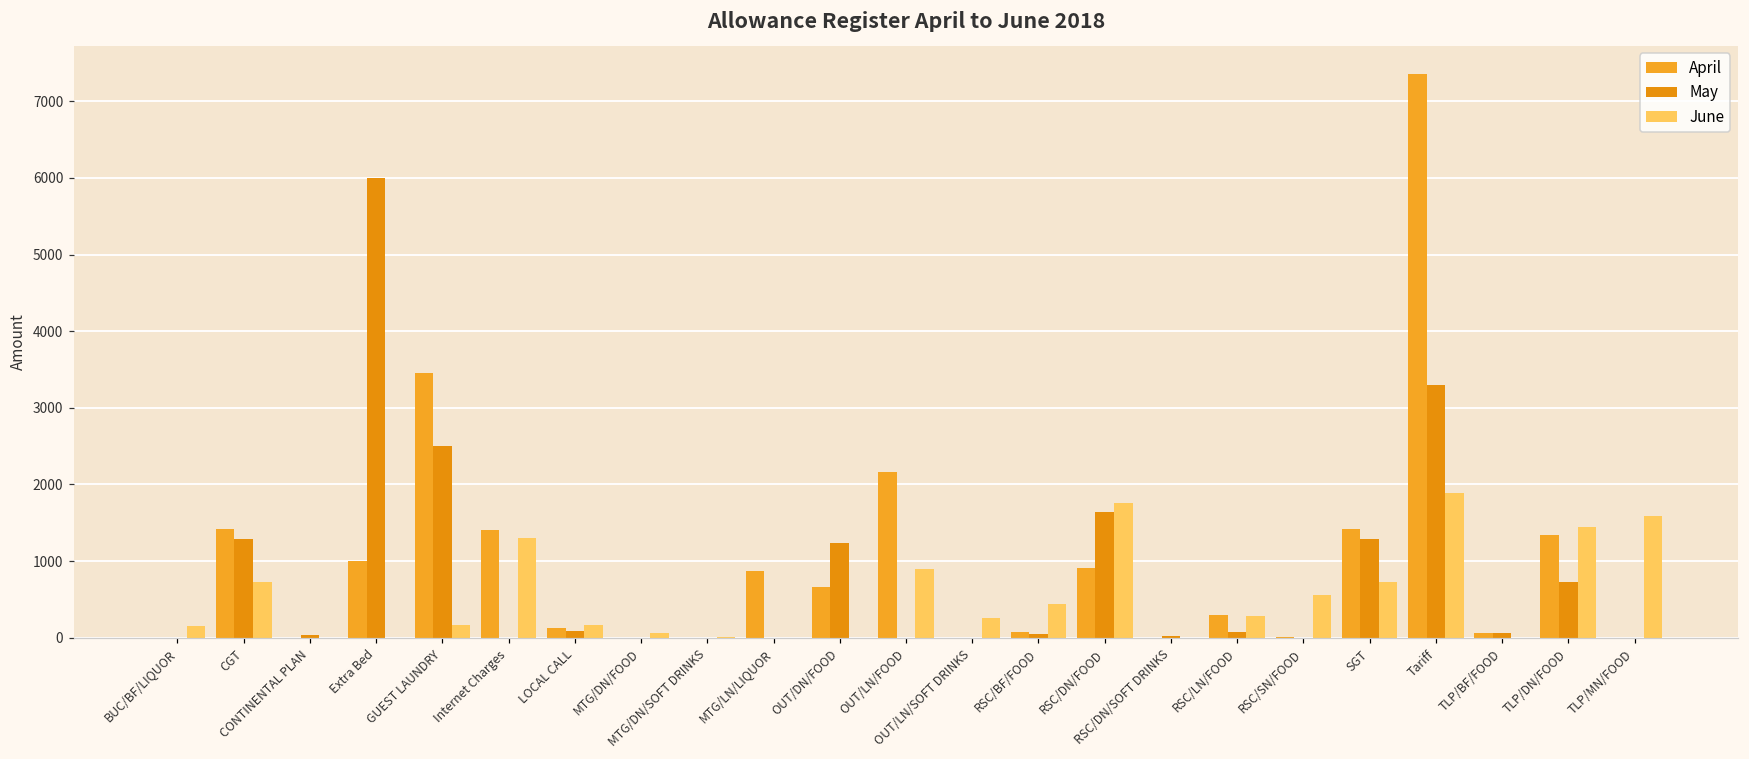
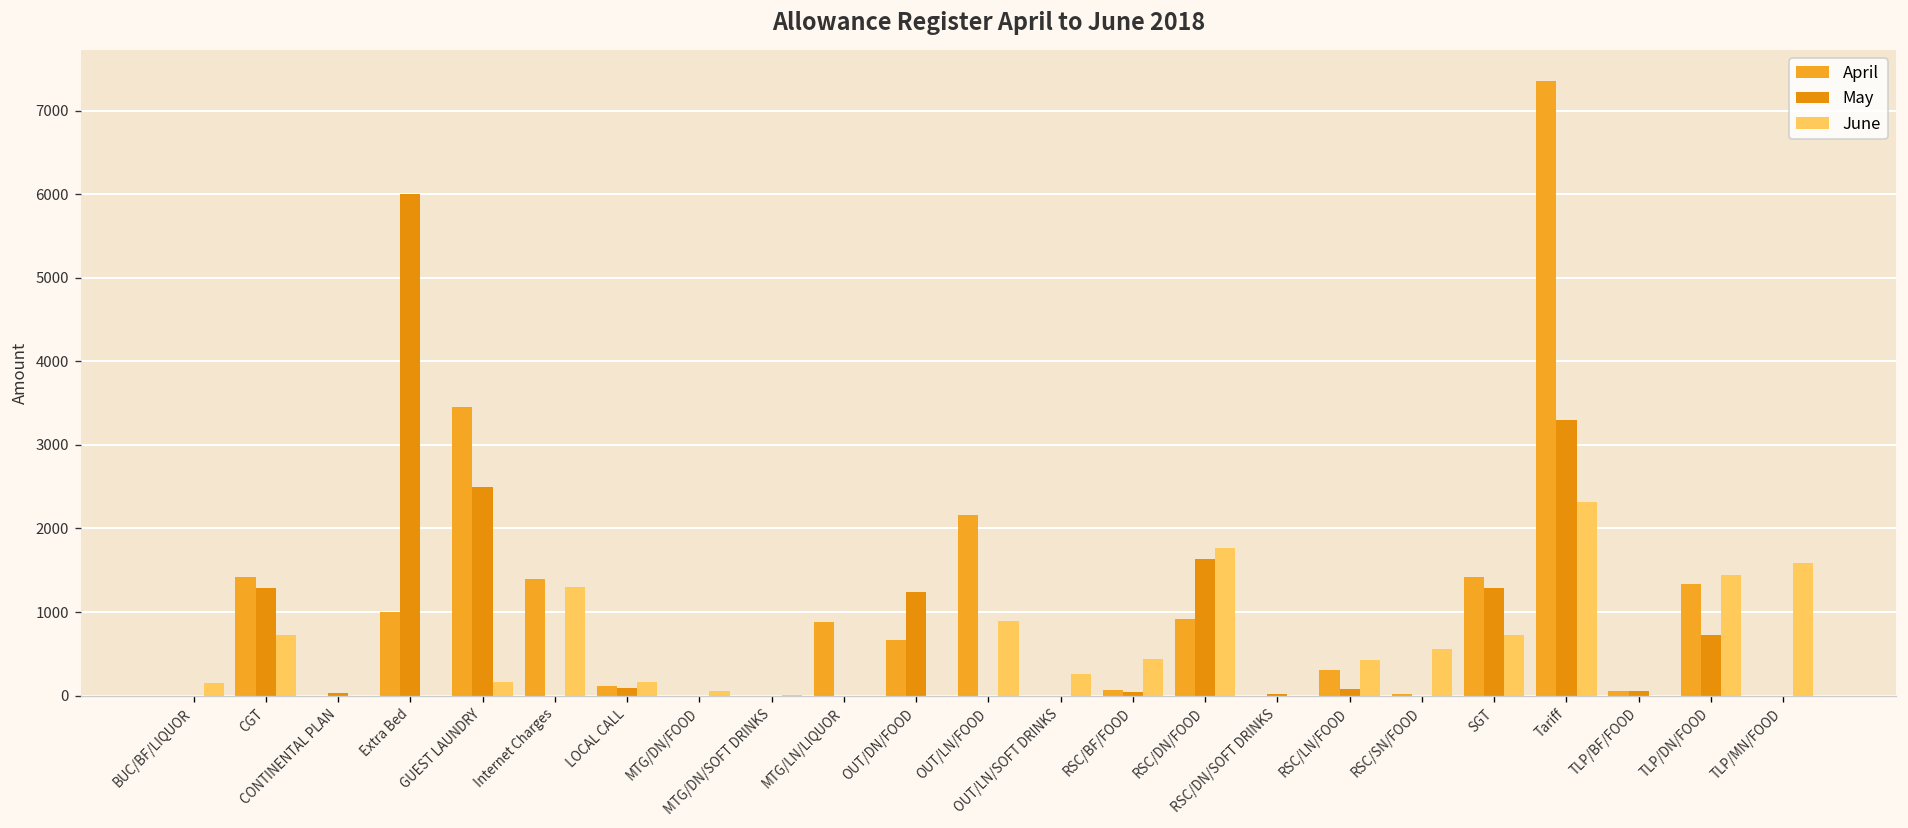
June, RSC/LN/FOOD: 300 -> 400
June, Tariff: 1900 -> 2300
